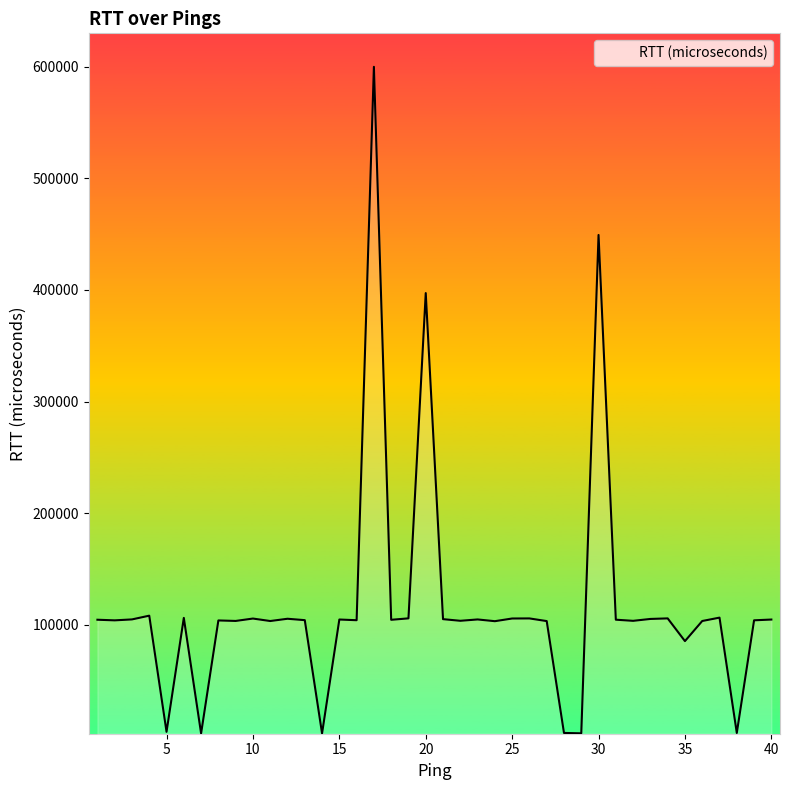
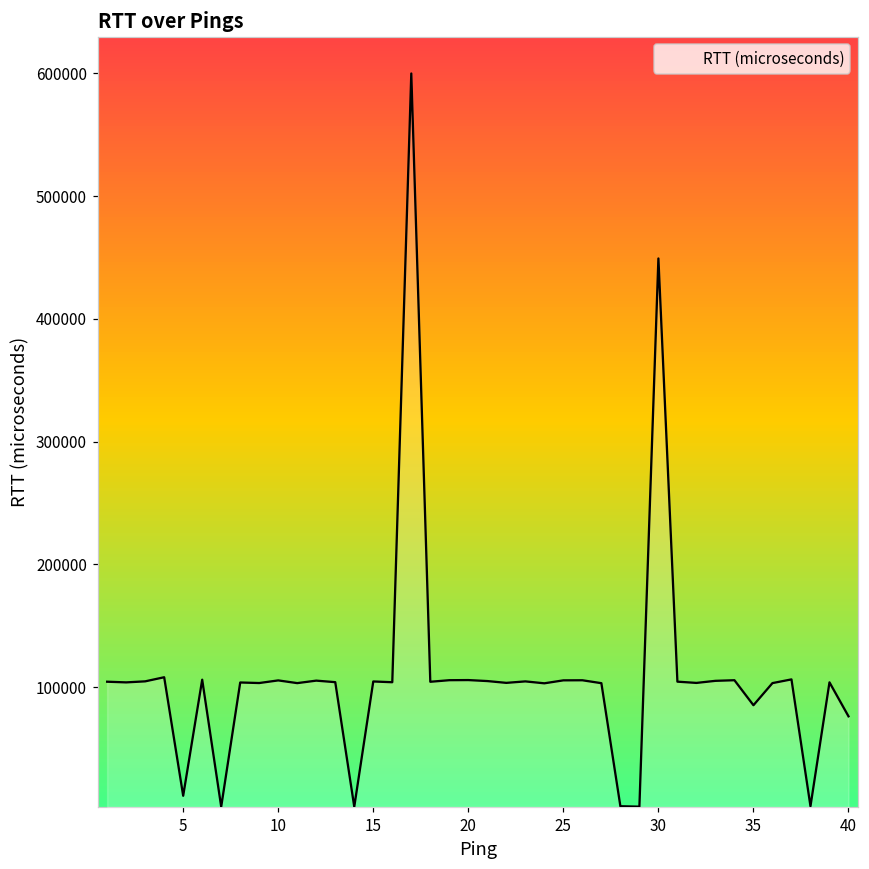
5: 4000 -> 12000
20: 397000 -> 106000
40: 105000 -> 76000
